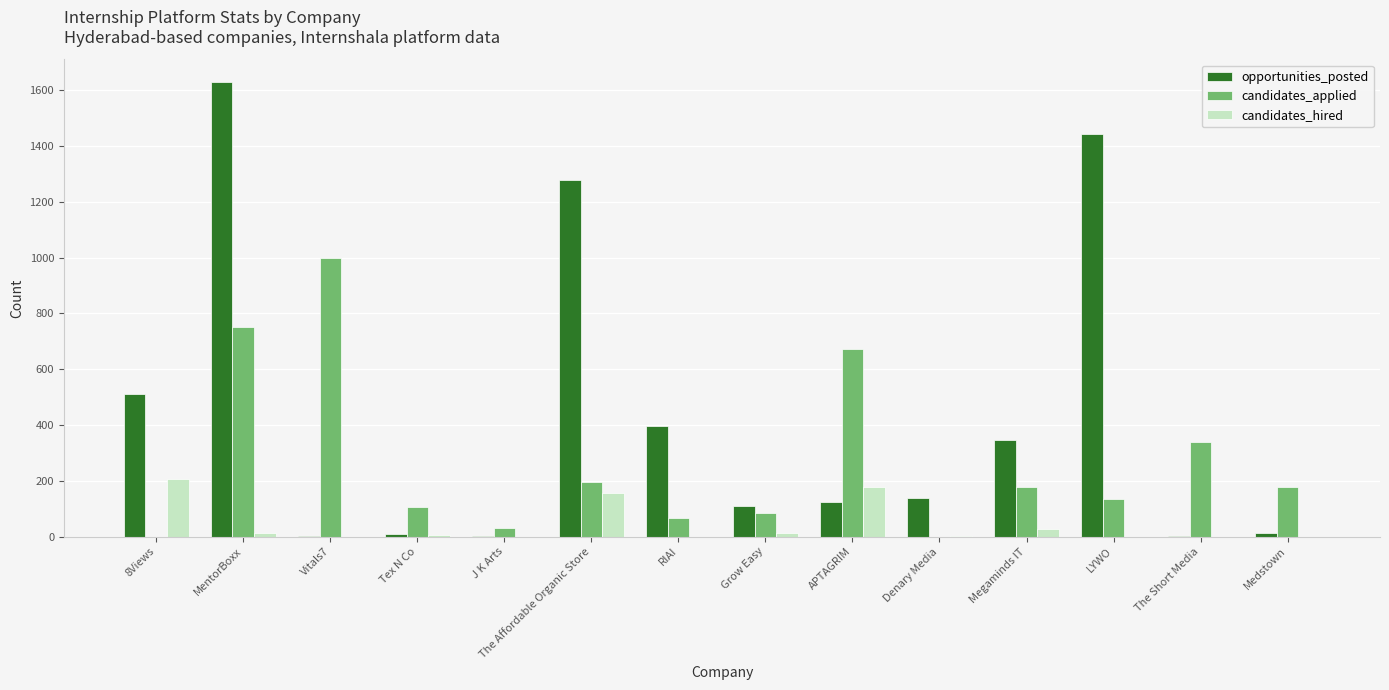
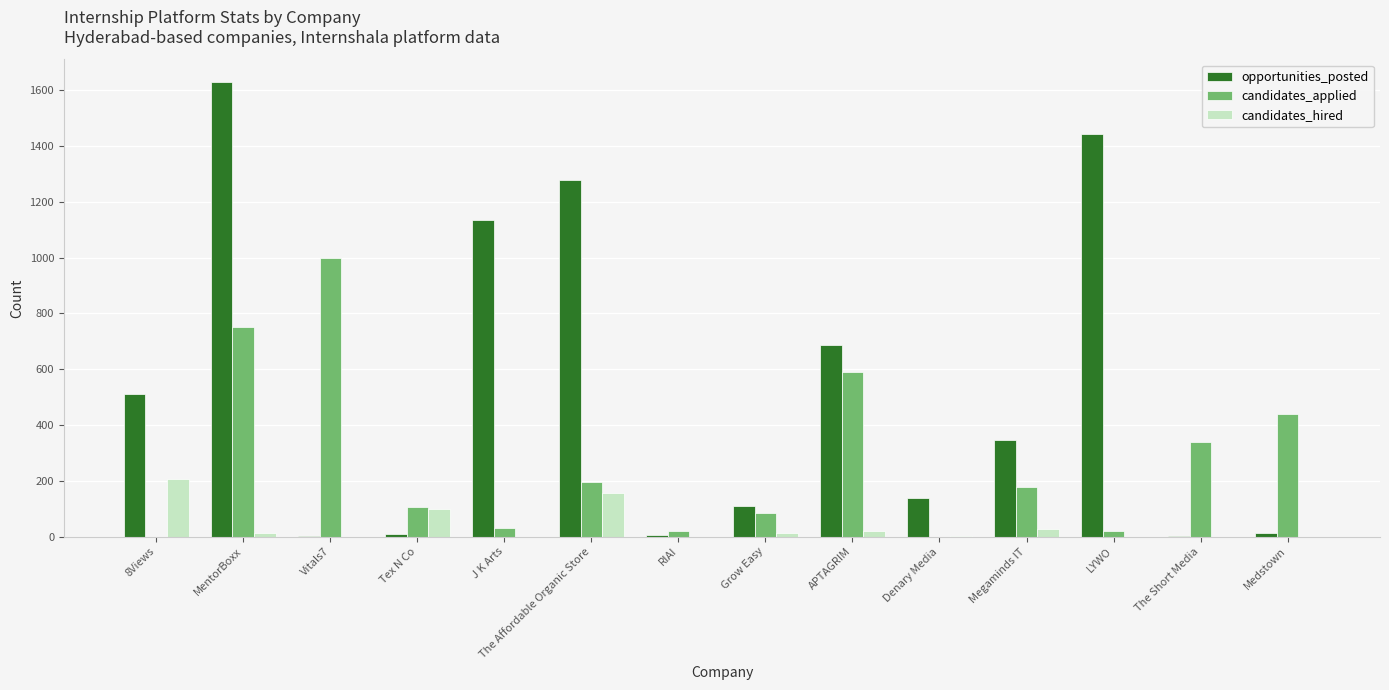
candidates_hired, Tex N Co: 10 -> 100
opportunities_posted, J K Arts: 0 -> 1140
opportunities_posted, RIAI: 400 -> 10
candidates_applied, RIAI: 70 -> 20
opportunities_posted, APTAGRIM: 120 -> 690
candidates_applied, APTAGRIM: 670 -> 590
candidates_hired, APTAGRIM: 180 -> 20
candidates_applied, LYWO: 130 -> 20
candidates_applied, Medstown: 180 -> 440
